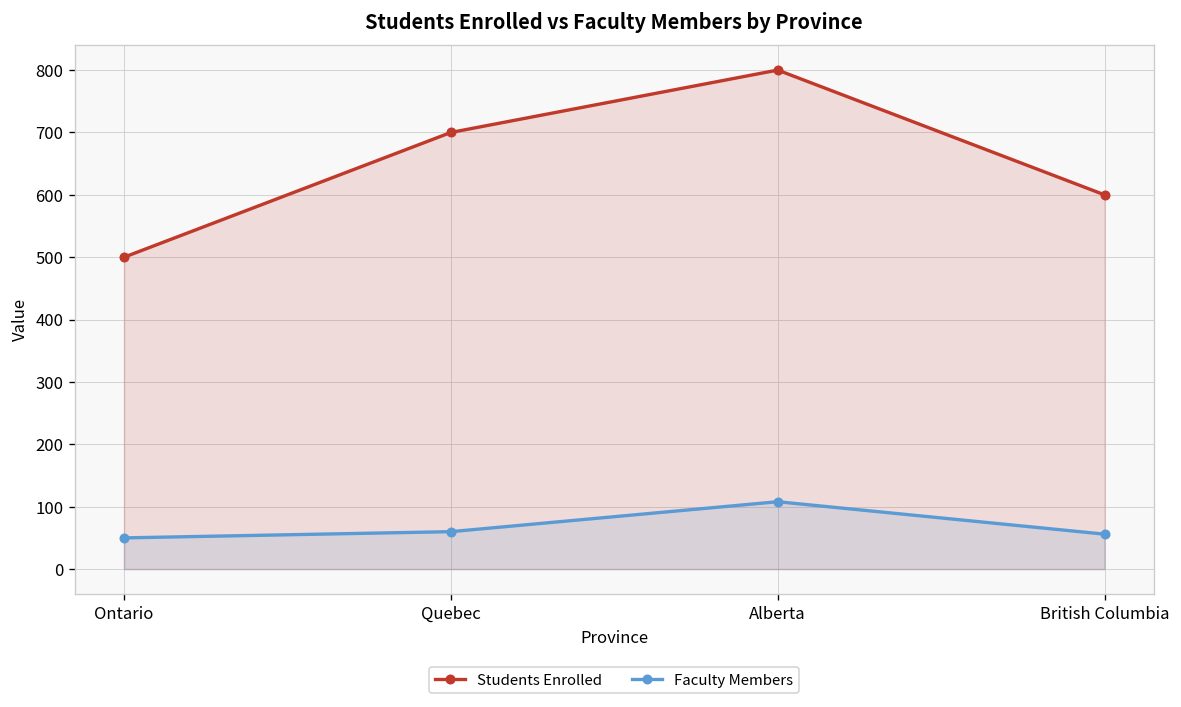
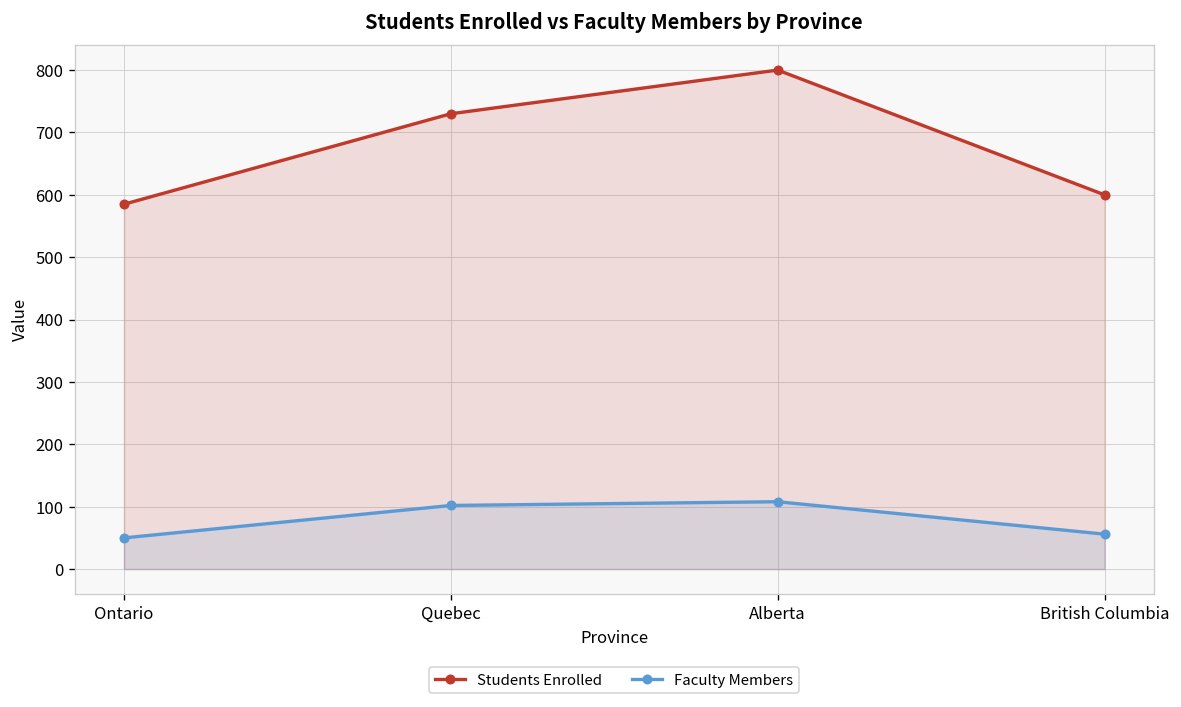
Students Enrolled, Ontario: 500 -> 590
Students Enrolled, Quebec: 700 -> 730
Faculty Members, Quebec: 60 -> 100
